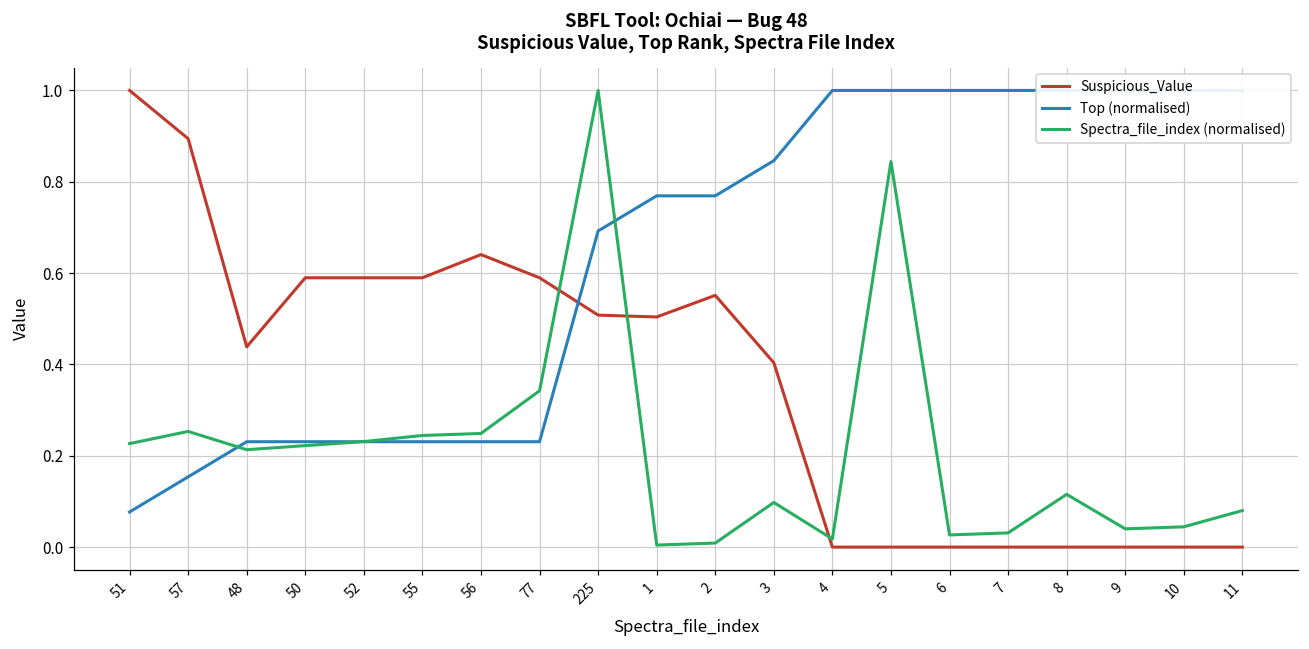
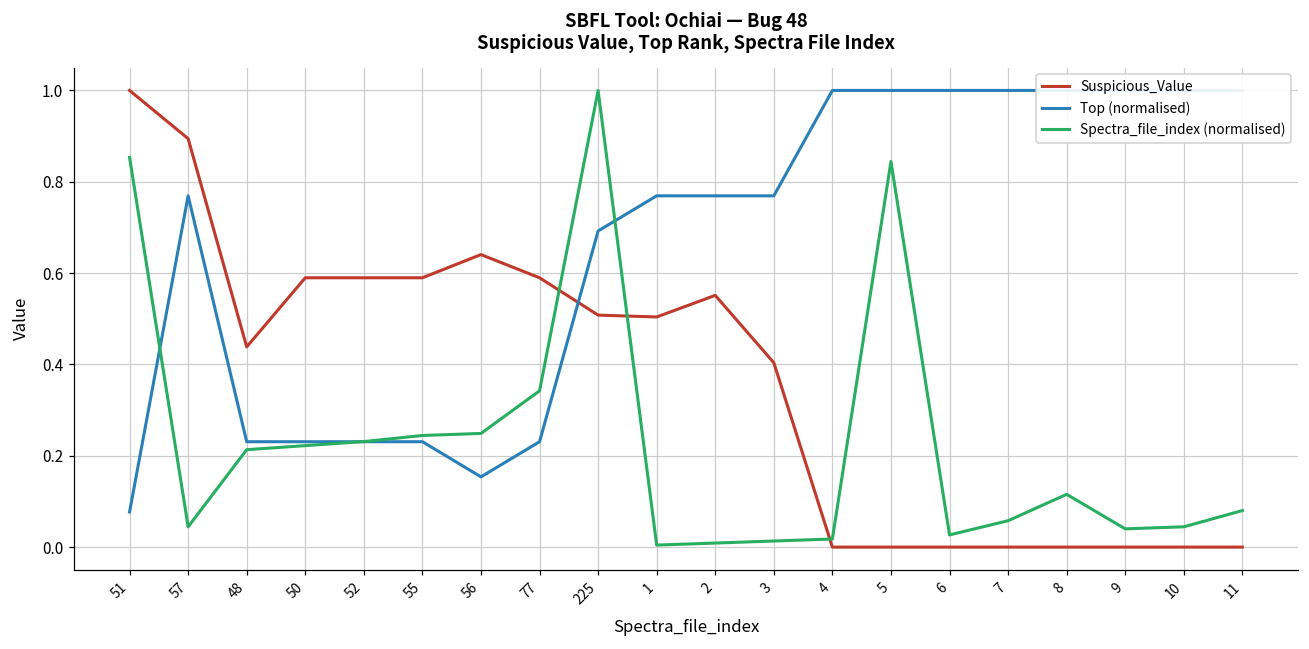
Spectra_file_index (normalised), 51: 0.23 -> 0.85
Top (normalised), 57: 0.15 -> 0.77
Spectra_file_index (normalised), 57: 0.25 -> 0.04
Top (normalised), 56: 0.23 -> 0.15
Top (normalised), 3: 0.85 -> 0.77
Spectra_file_index (normalised), 3: 0.10 -> 0.01
Spectra_file_index (normalised), 7: 0.03 -> 0.06
